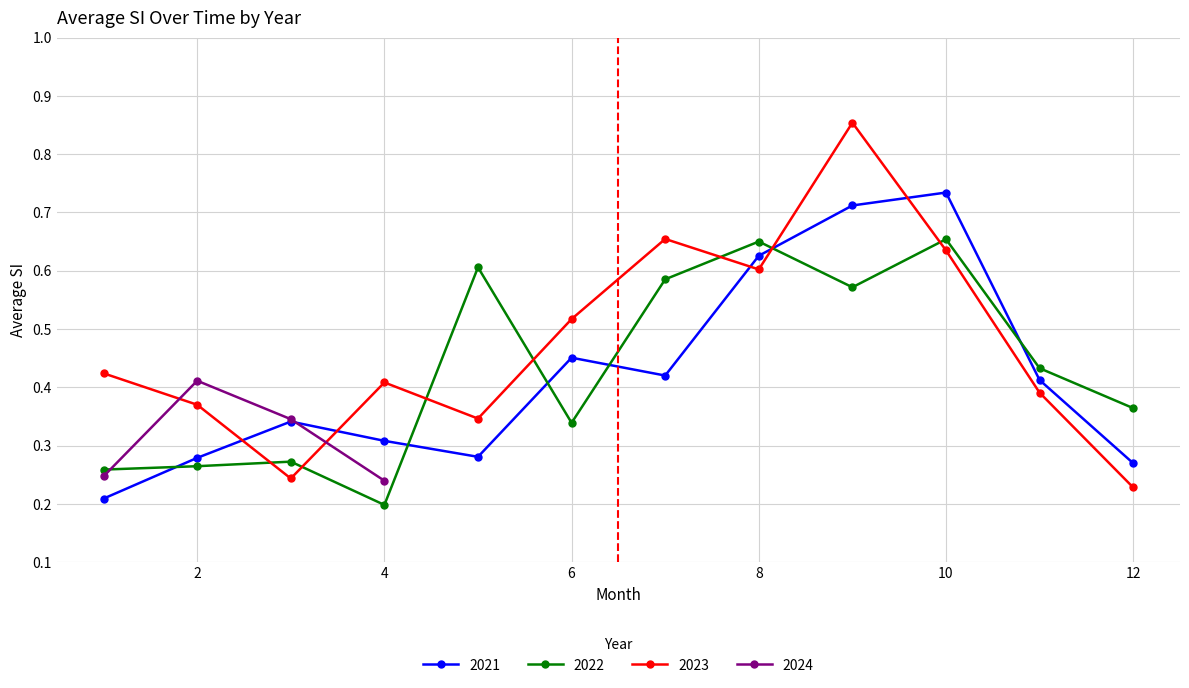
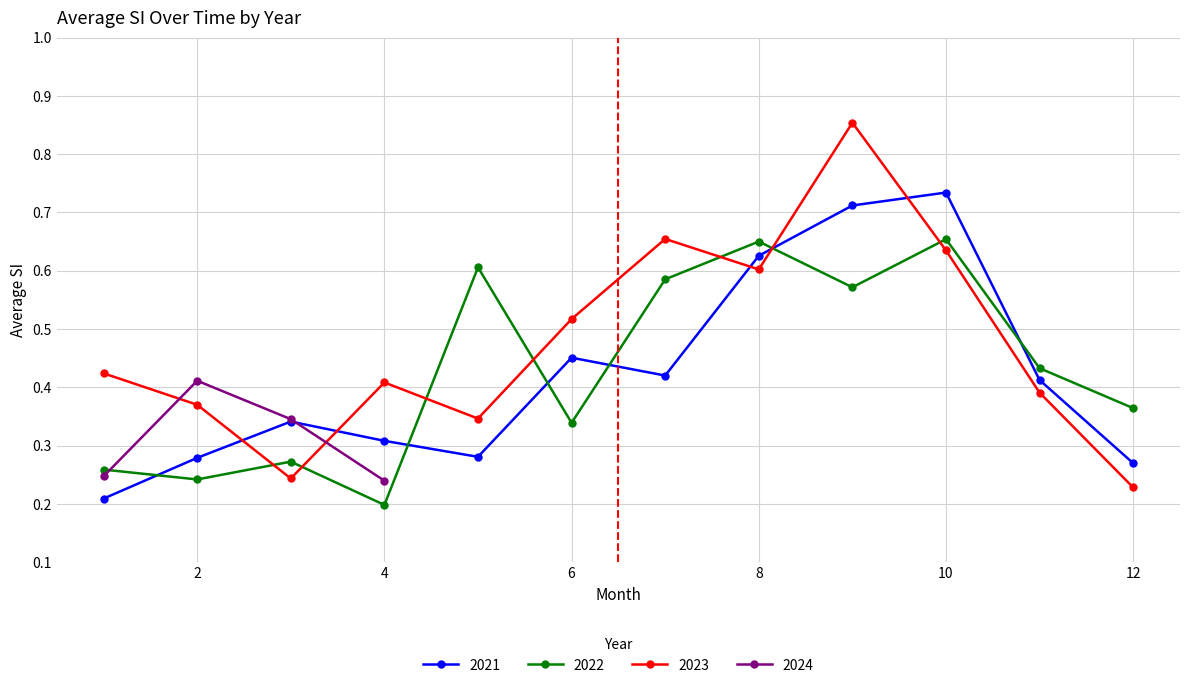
2022, 2: 0.26 -> 0.24
